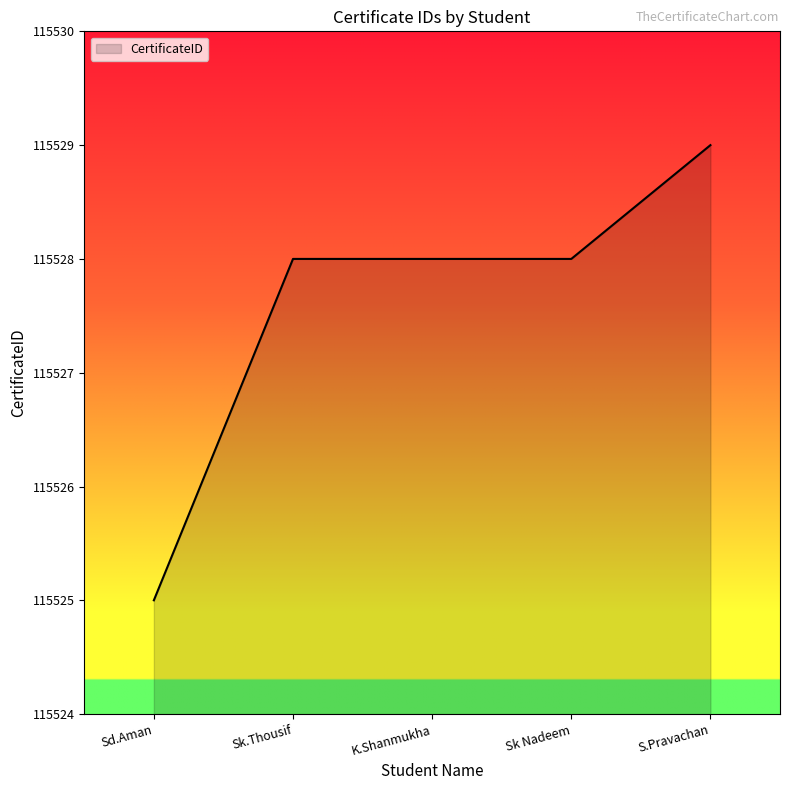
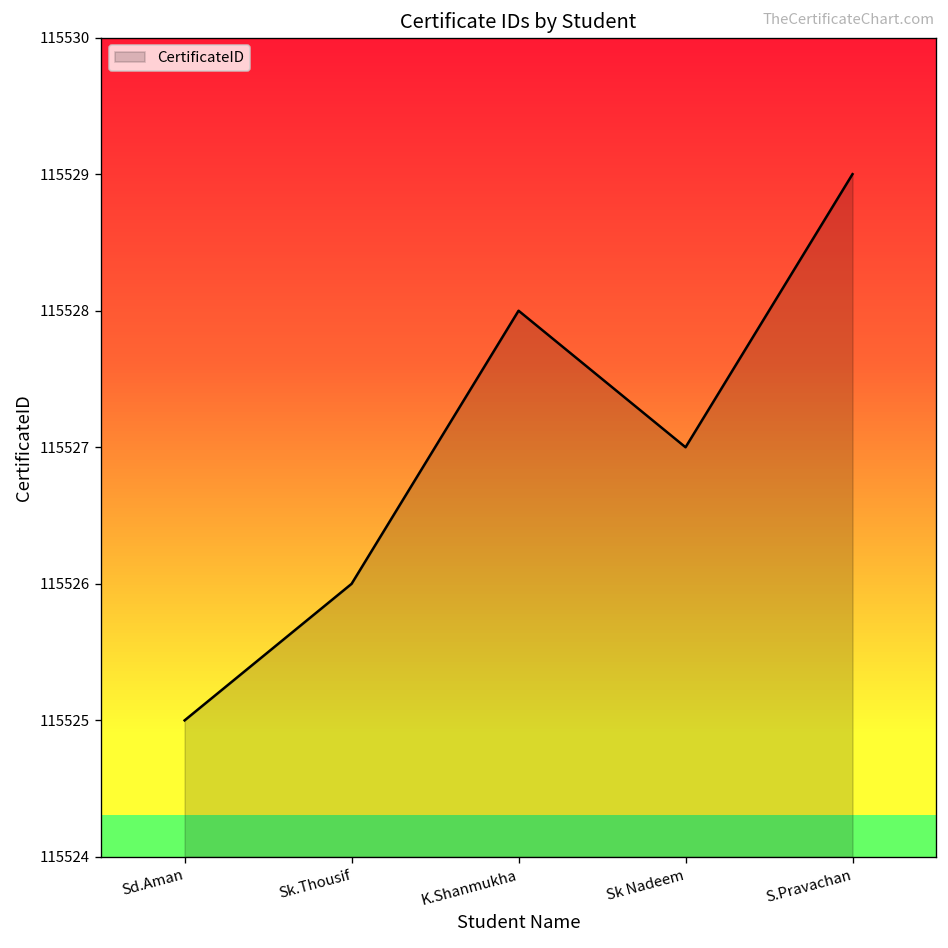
Sk.Thousif: 115528 -> 115526
Sk Nadeem: 115528 -> 115527
